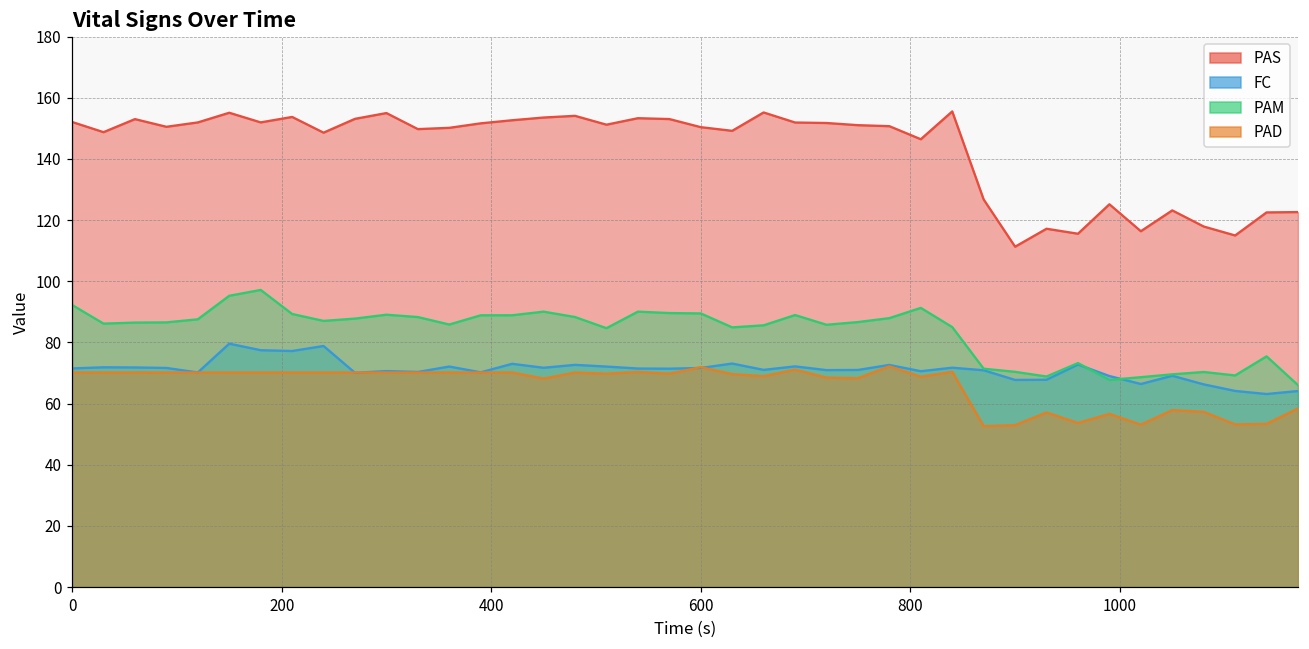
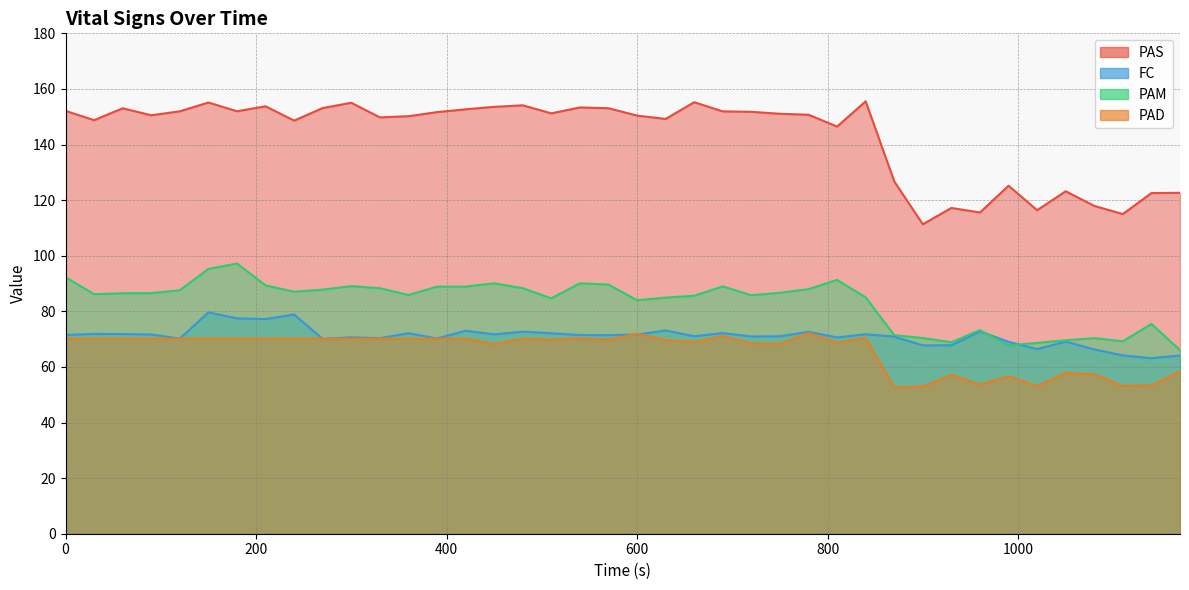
PAM, 600: 90 -> 84
